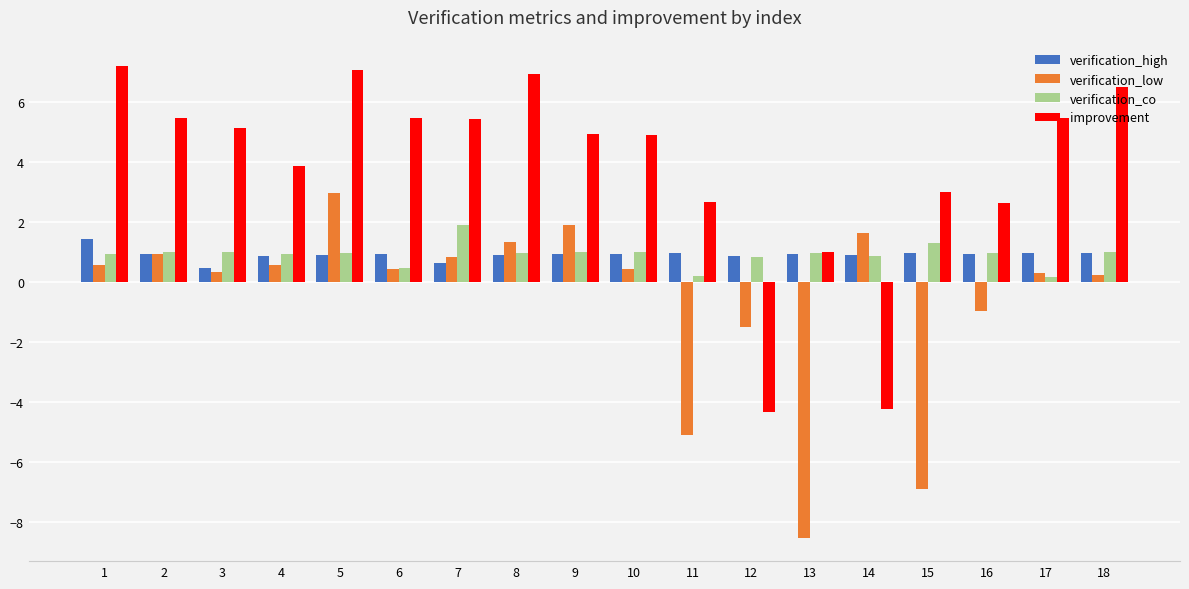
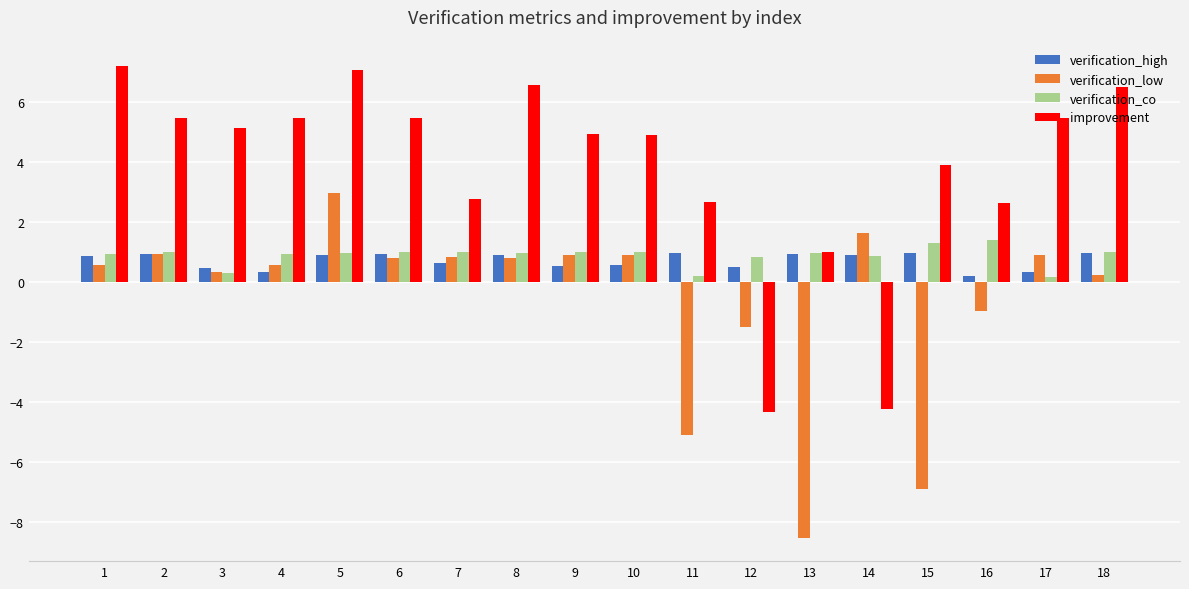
verification_high, 1: 1.4 -> 0.9
verification_co, 3: 1.0 -> 0.3
verification_high, 4: 0.9 -> 0.3
improvement, 4: 3.9 -> 5.5
verification_low, 6: 0.4 -> 0.8
verification_co, 6: 0.5 -> 1.0
verification_co, 7: 1.9 -> 1.0
improvement, 7: 5.4 -> 2.8
verification_low, 8: 1.3 -> 0.8
improvement, 8: 6.9 -> 6.6
verification_high, 9: 0.9 -> 0.5
verification_low, 9: 1.9 -> 0.9
verification_high, 10: 0.9 -> 0.6
verification_low, 10: 0.4 -> 0.9
verification_high, 12: 0.9 -> 0.5
improvement, 15: 3.0 -> 3.9
verification_high, 16: 0.9 -> 0.2
verification_co, 16: 1.0 -> 1.4
verification_high, 17: 1.0 -> 0.3
verification_low, 17: 0.3 -> 0.9
